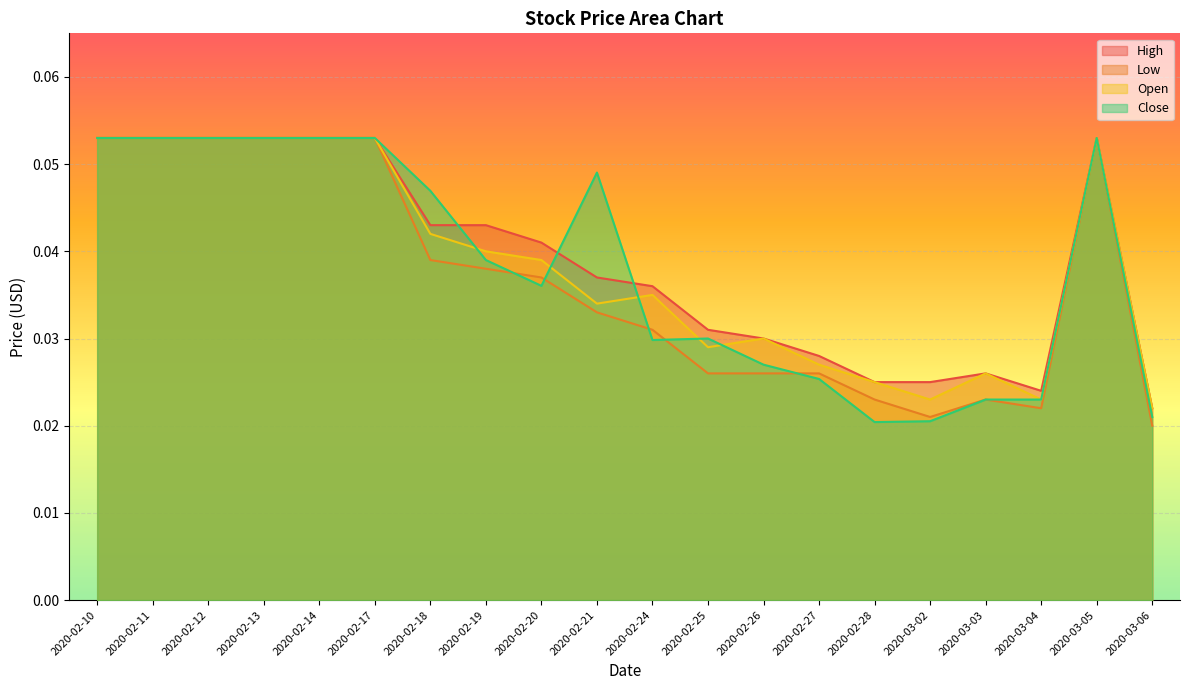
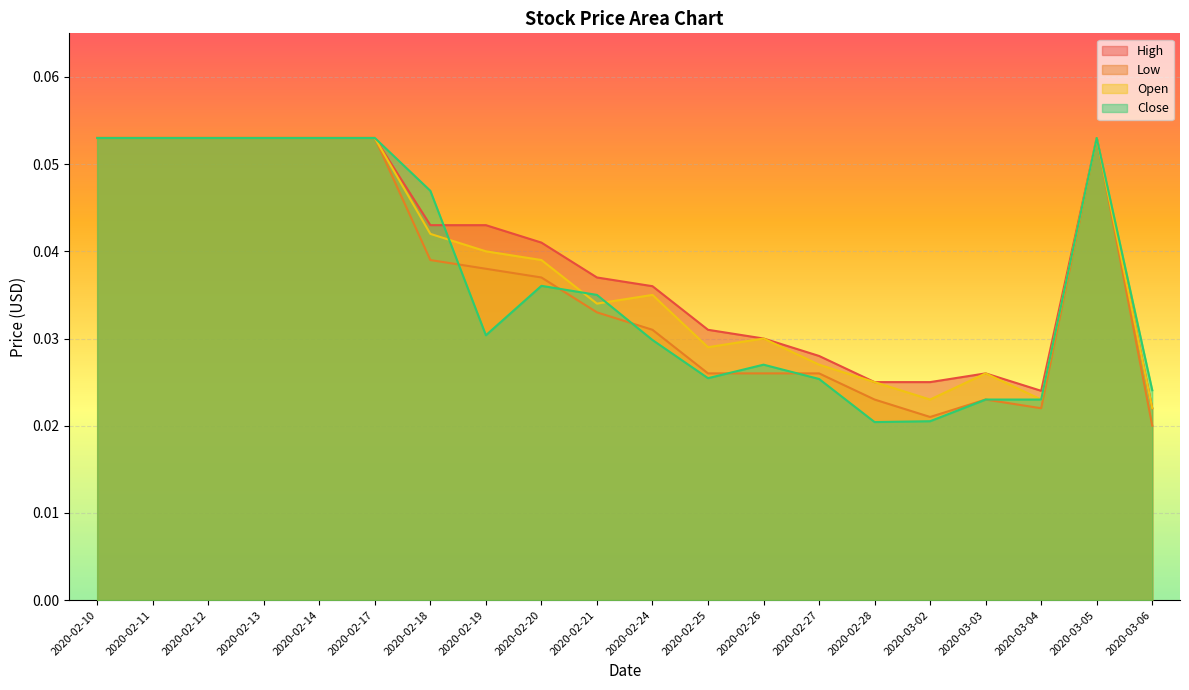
Close, 2020-02-19: 0.039 -> 0.030
Close, 2020-02-21: 0.049 -> 0.035
Close, 2020-02-25: 0.030 -> 0.025
Close, 2020-03-06: 0.021 -> 0.024
